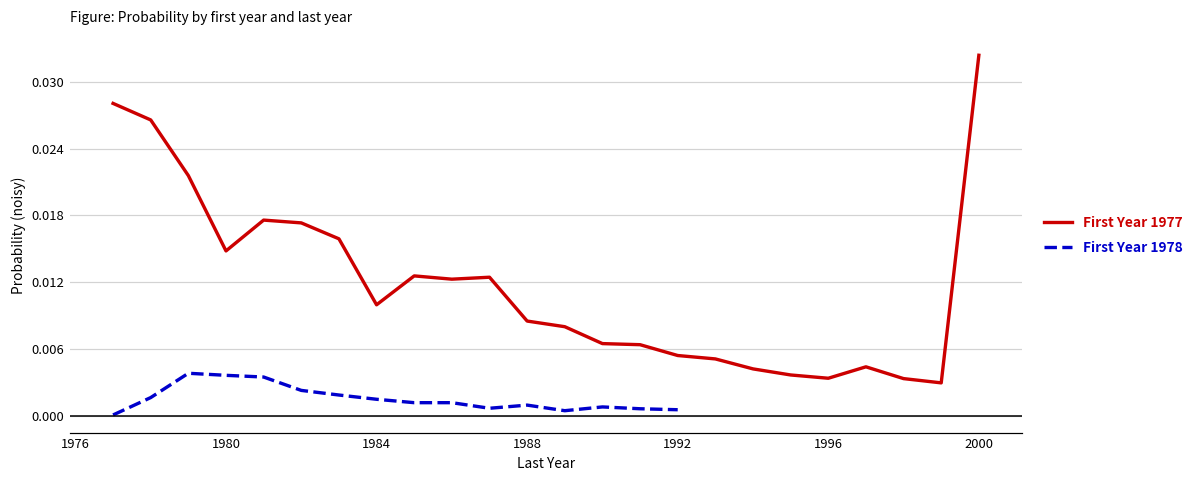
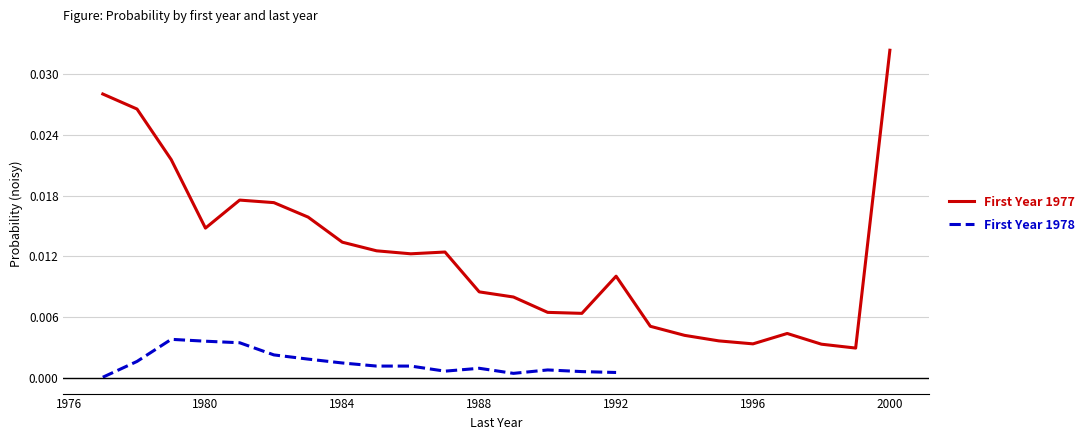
First Year 1977, 1984: 0.0100 -> 0.0134
First Year 1977, 1992: 0.0054 -> 0.0100
